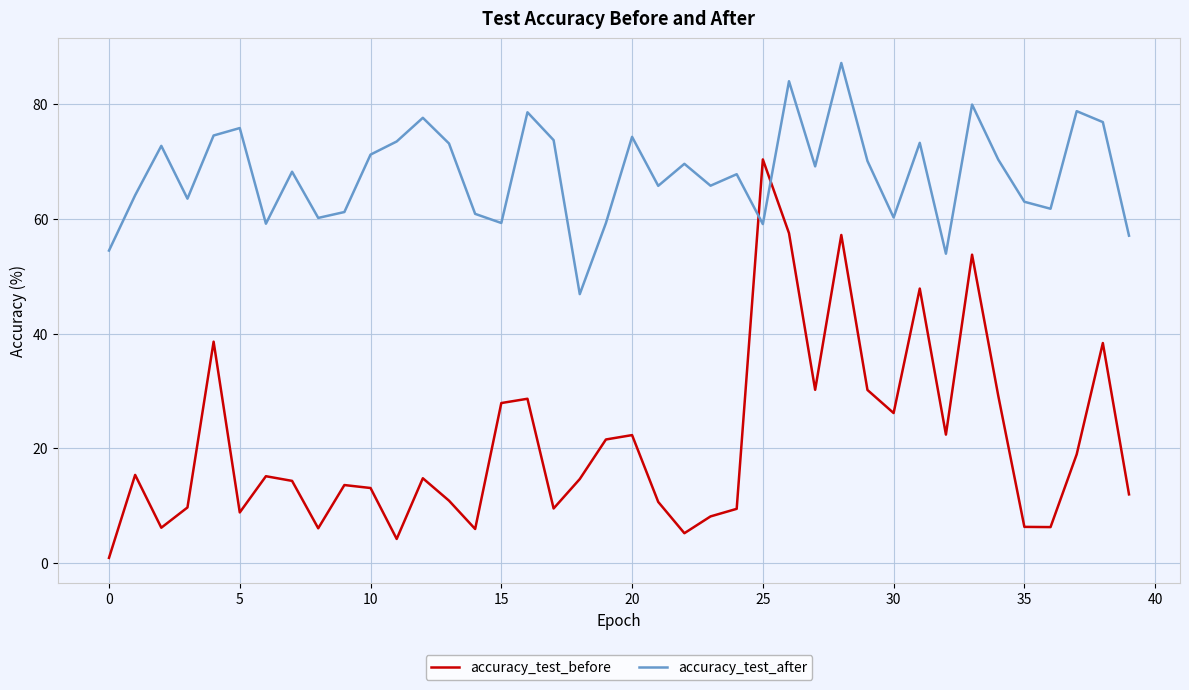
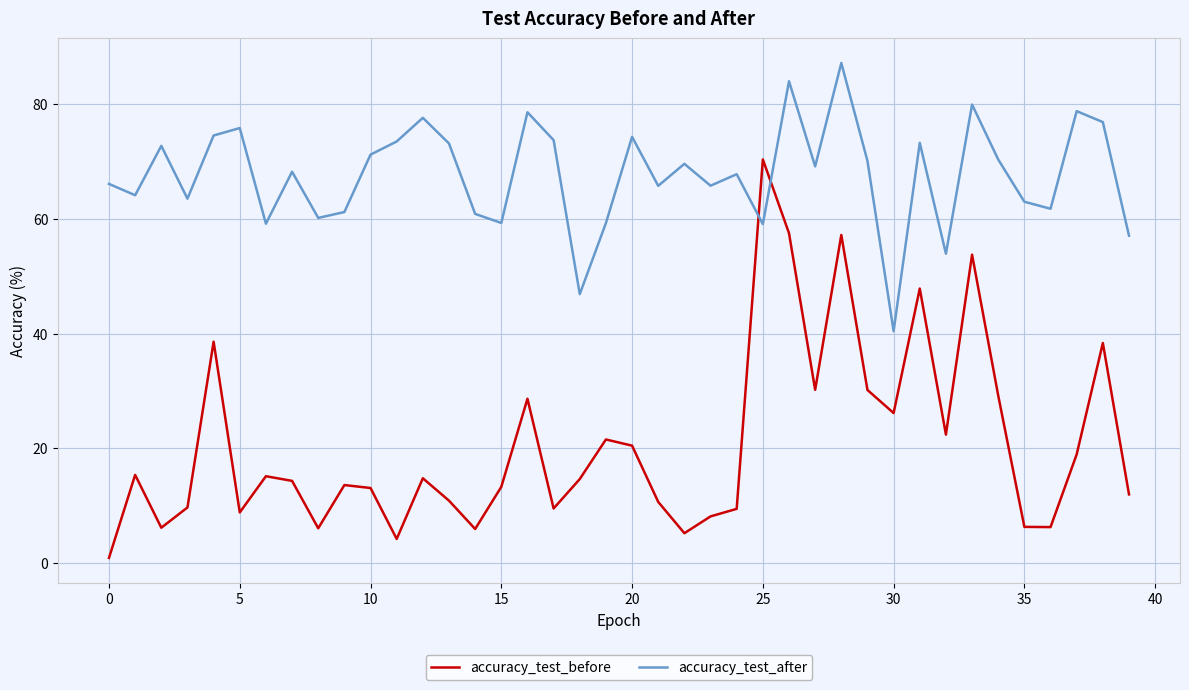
accuracy_test_after, 0: 54 -> 66
accuracy_test_before, 15: 28 -> 13
accuracy_test_before, 20: 22 -> 20
accuracy_test_after, 30: 60 -> 40
